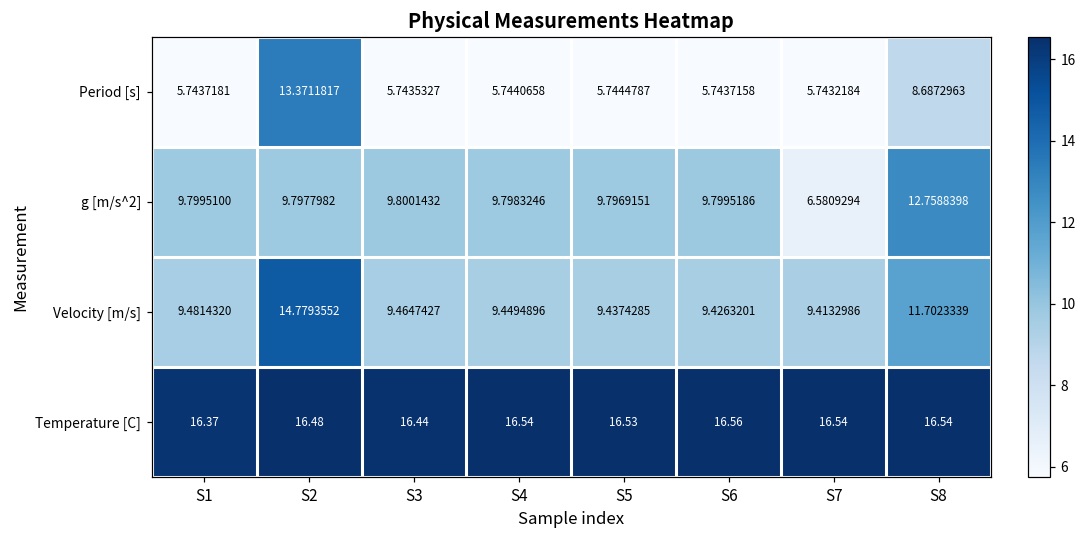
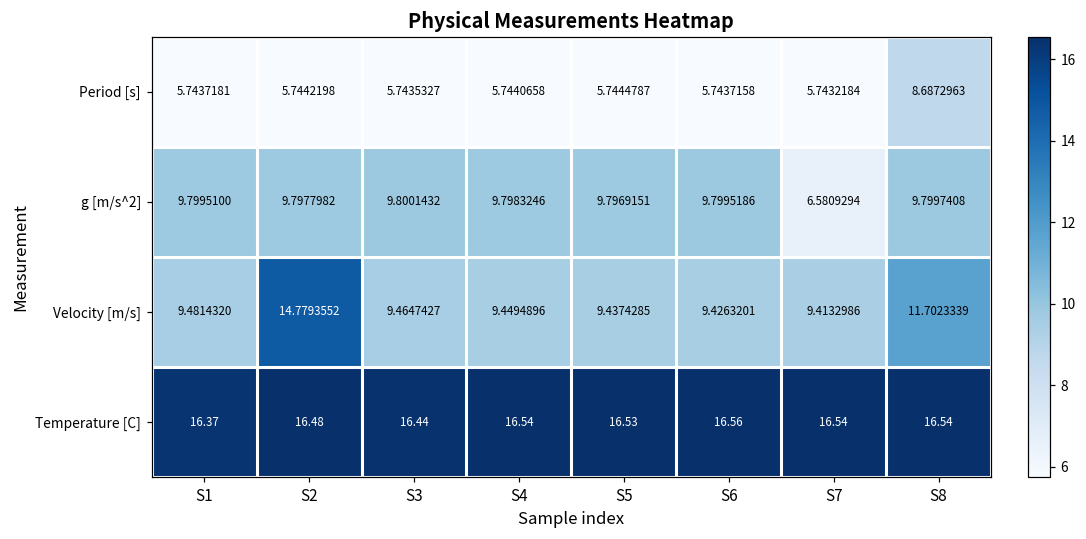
Period [s], S2: 13.3711817 -> 5.7442198
g [m/s^2], S8: 12.7588398 -> 9.7997408
